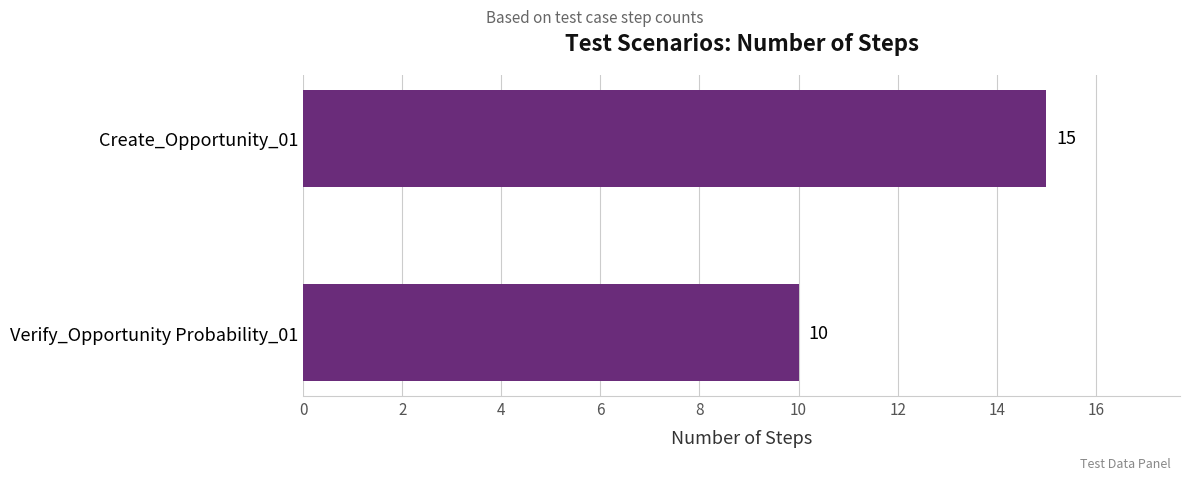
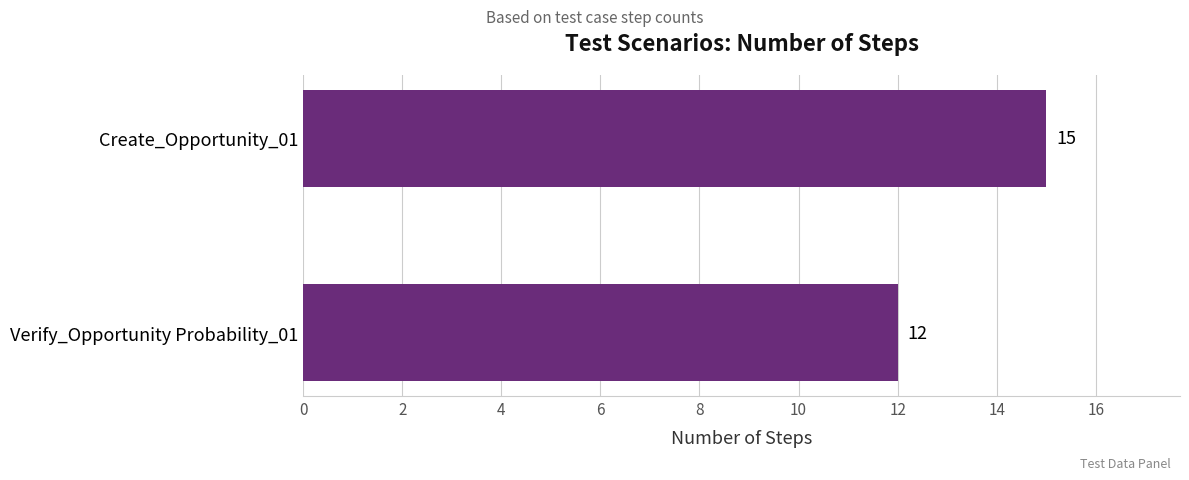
Verify_Opportunity Probability_01: 10 -> 12
